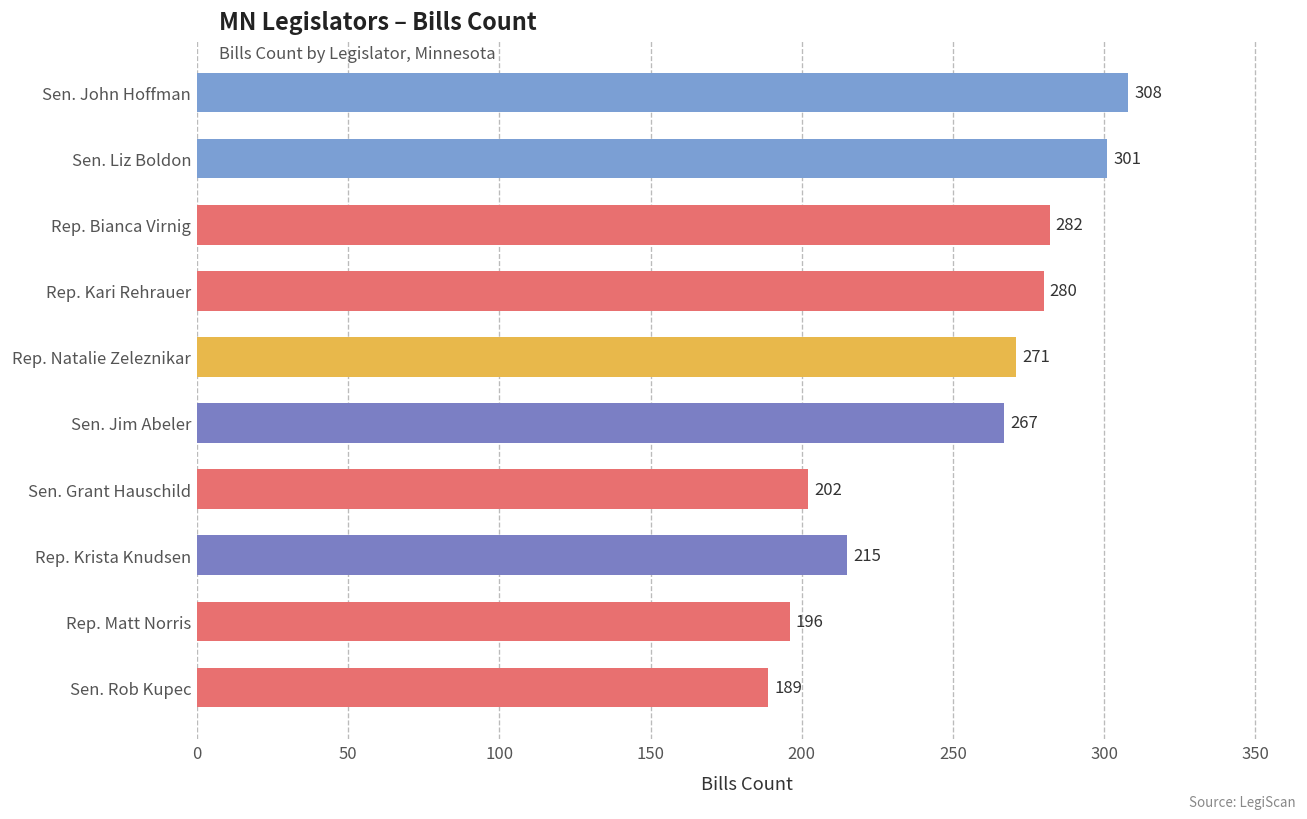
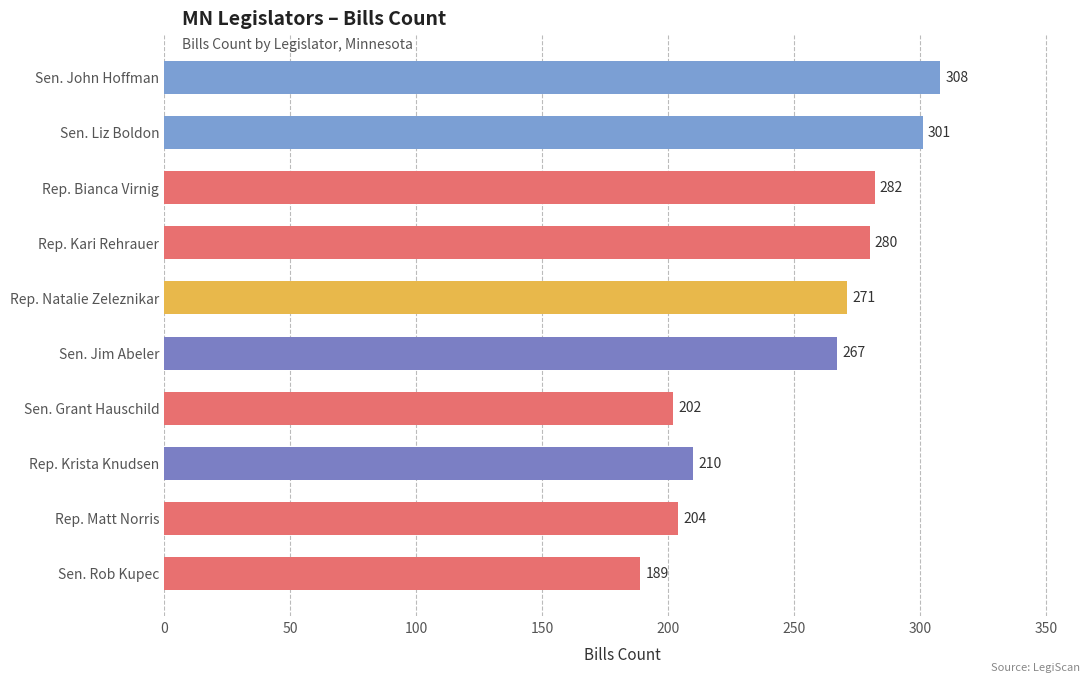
Rep. Krista Knudsen: 215 -> 210
Rep. Matt Norris: 196 -> 204
